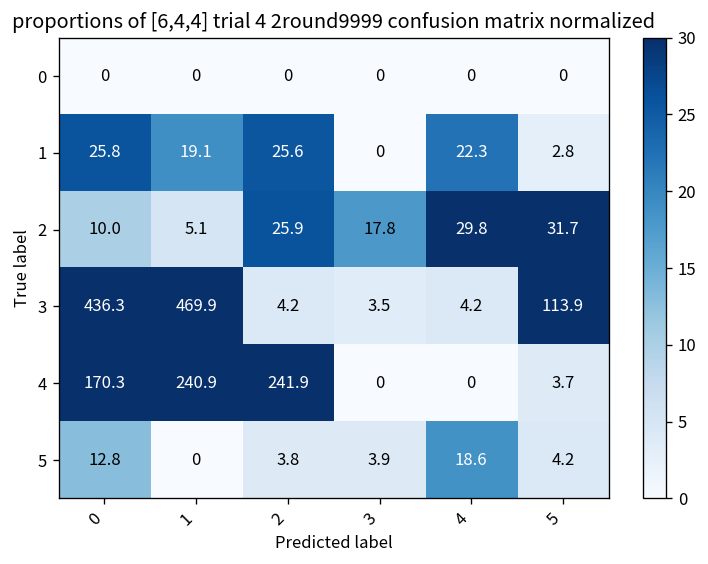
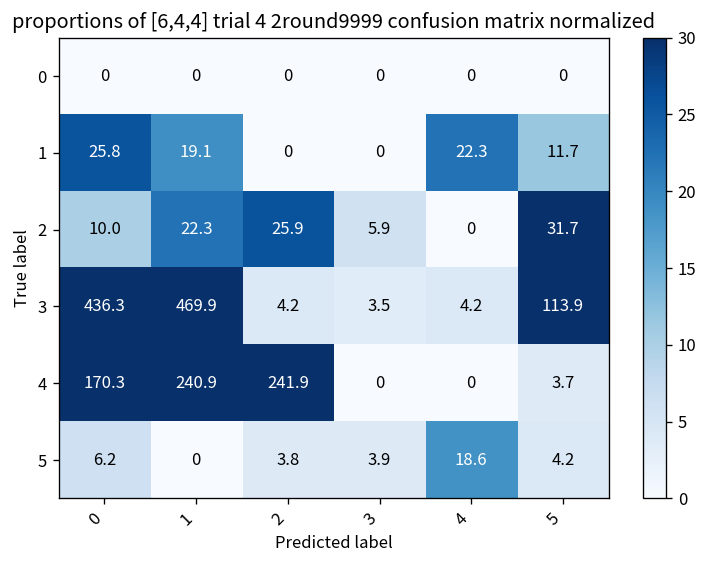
1, 2: 25.6 -> 0
1, 5: 2.8 -> 11.7
2, 1: 5.1 -> 22.3
2, 3: 17.8 -> 5.9
2, 4: 29.8 -> 0
5, 0: 12.8 -> 6.2
